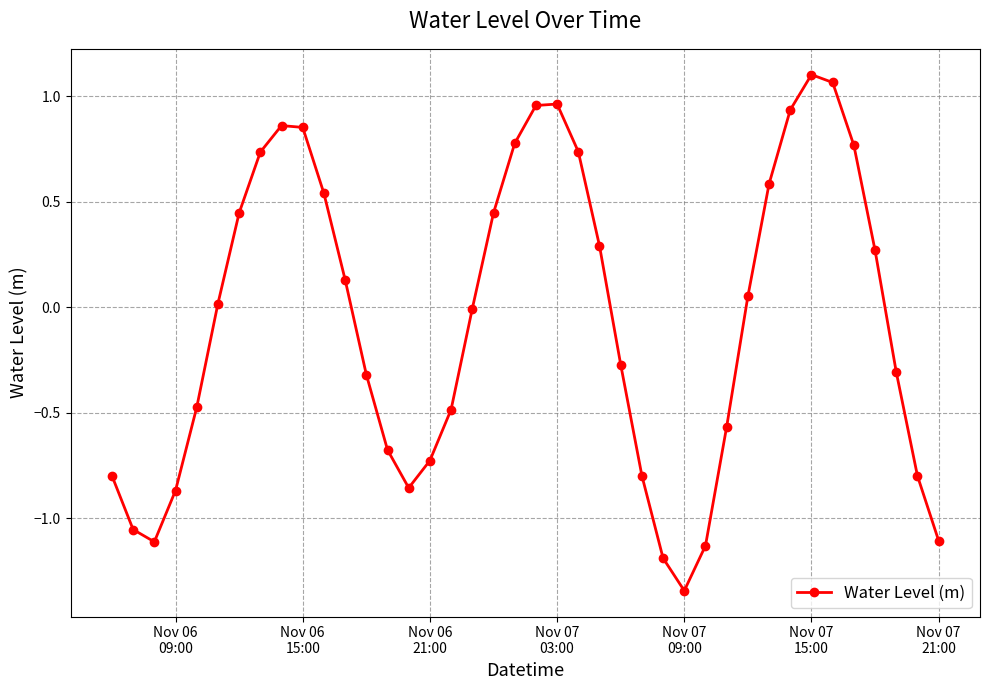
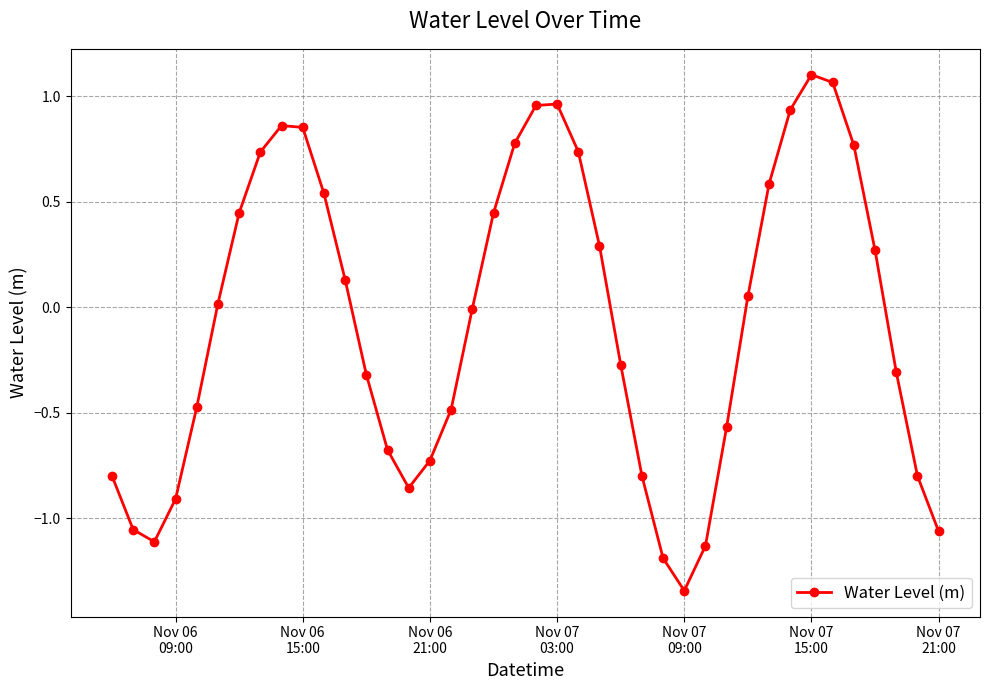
Nov 06 09:00: -0.87 -> -0.91
Nov 07 21:00: -1.11 -> -1.06
